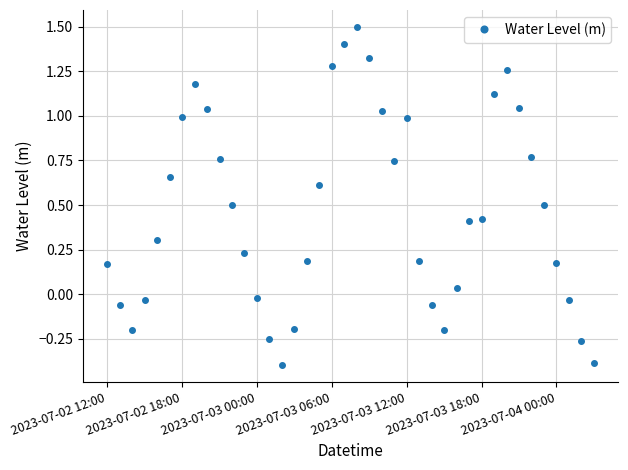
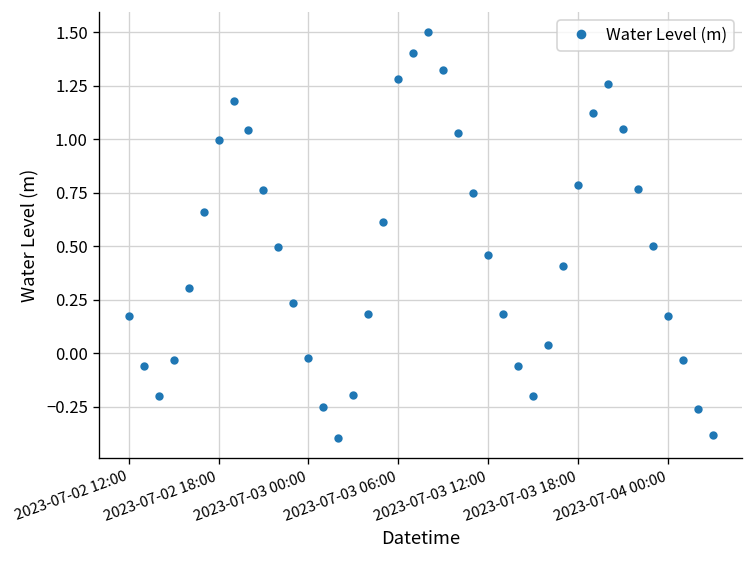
2023-07-03 12:00: 0.99 -> 0.46
2023-07-03 18:00: 0.42 -> 0.79
